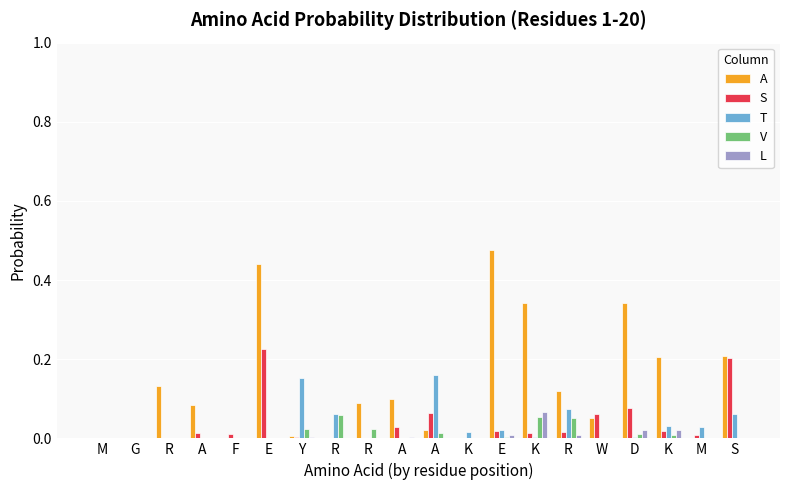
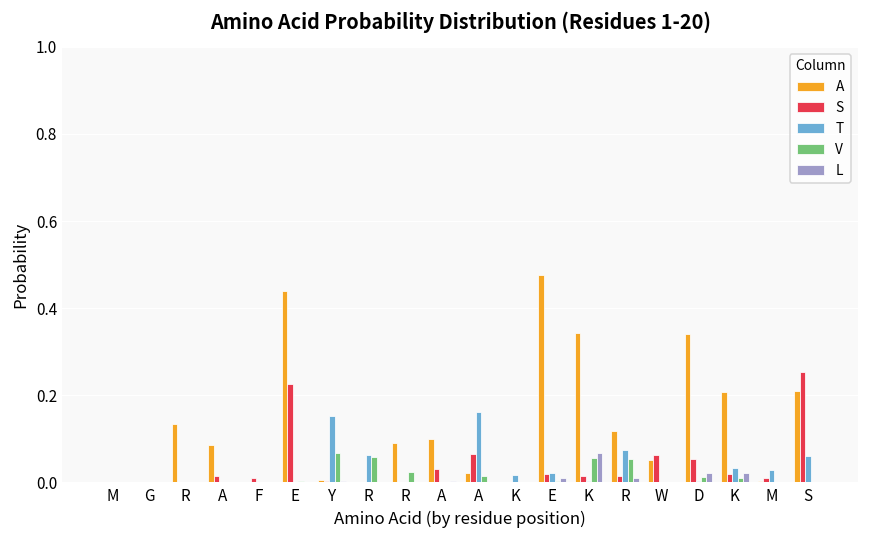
V, Y: 0.02 -> 0.07
S, D: 0.08 -> 0.05
S, S: 0.20 -> 0.25
